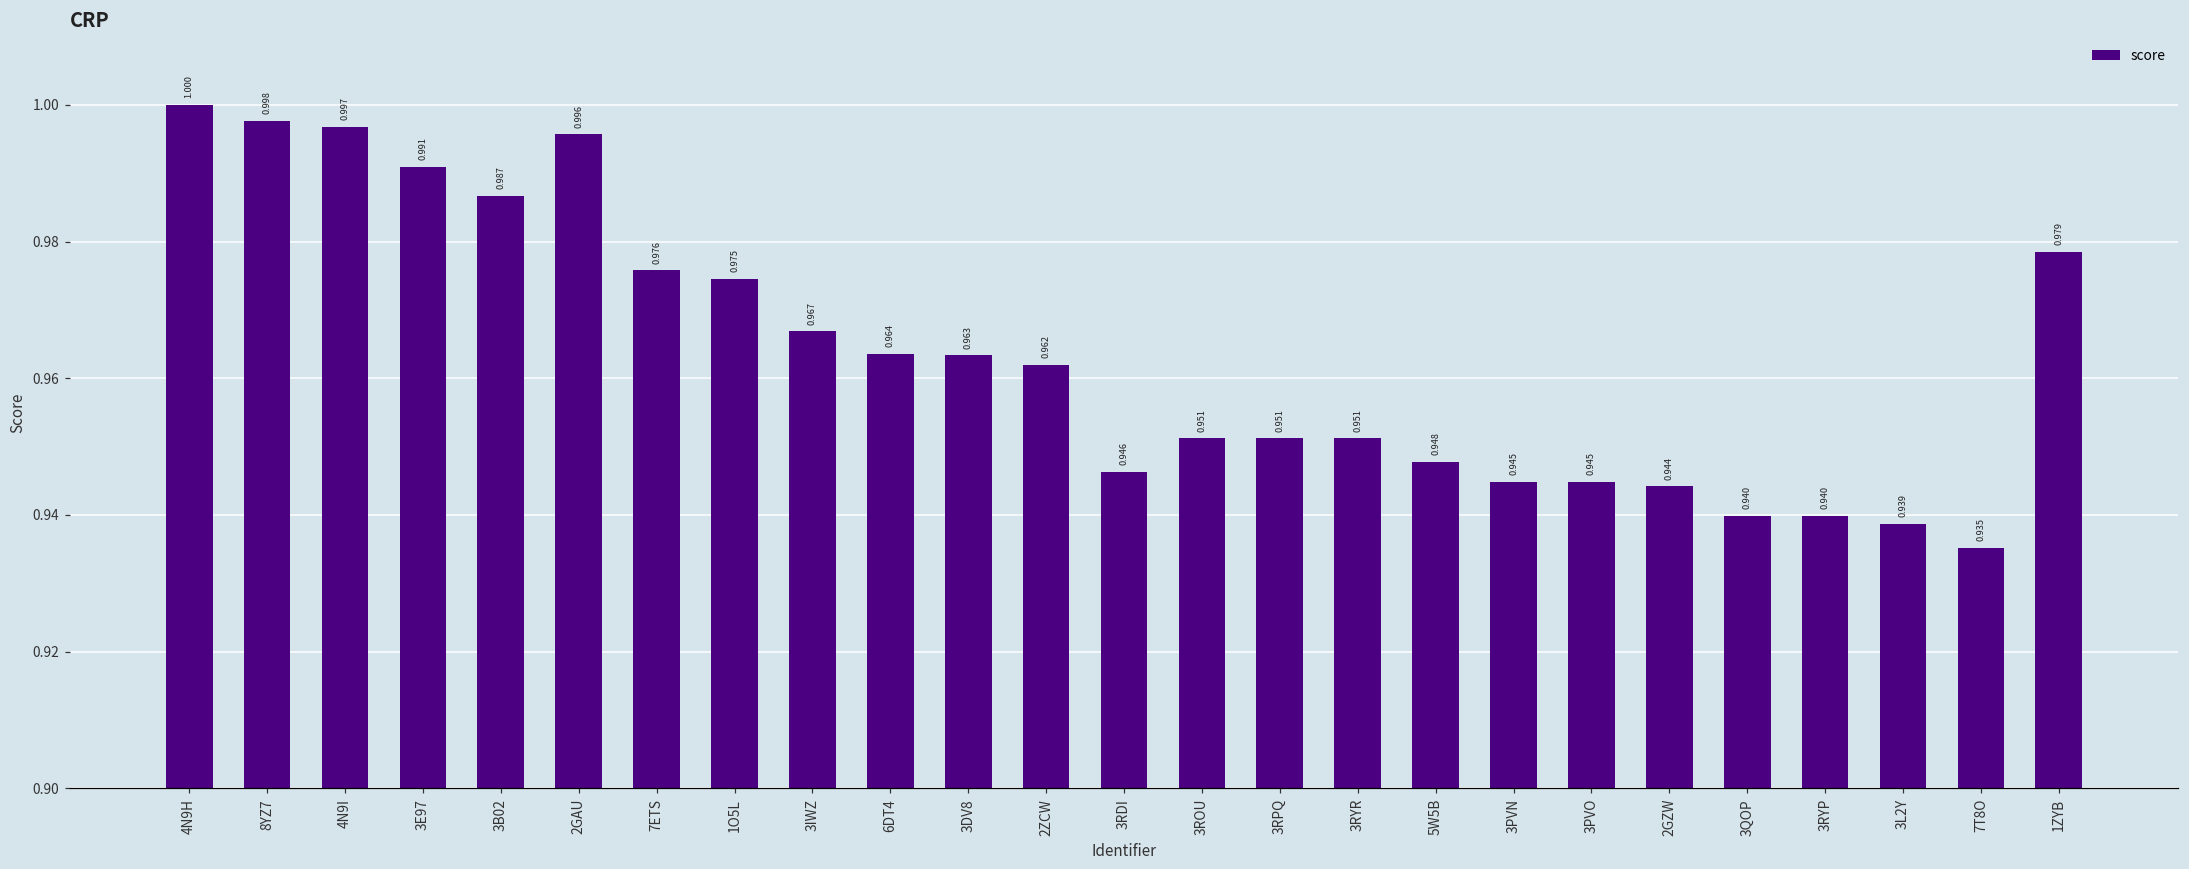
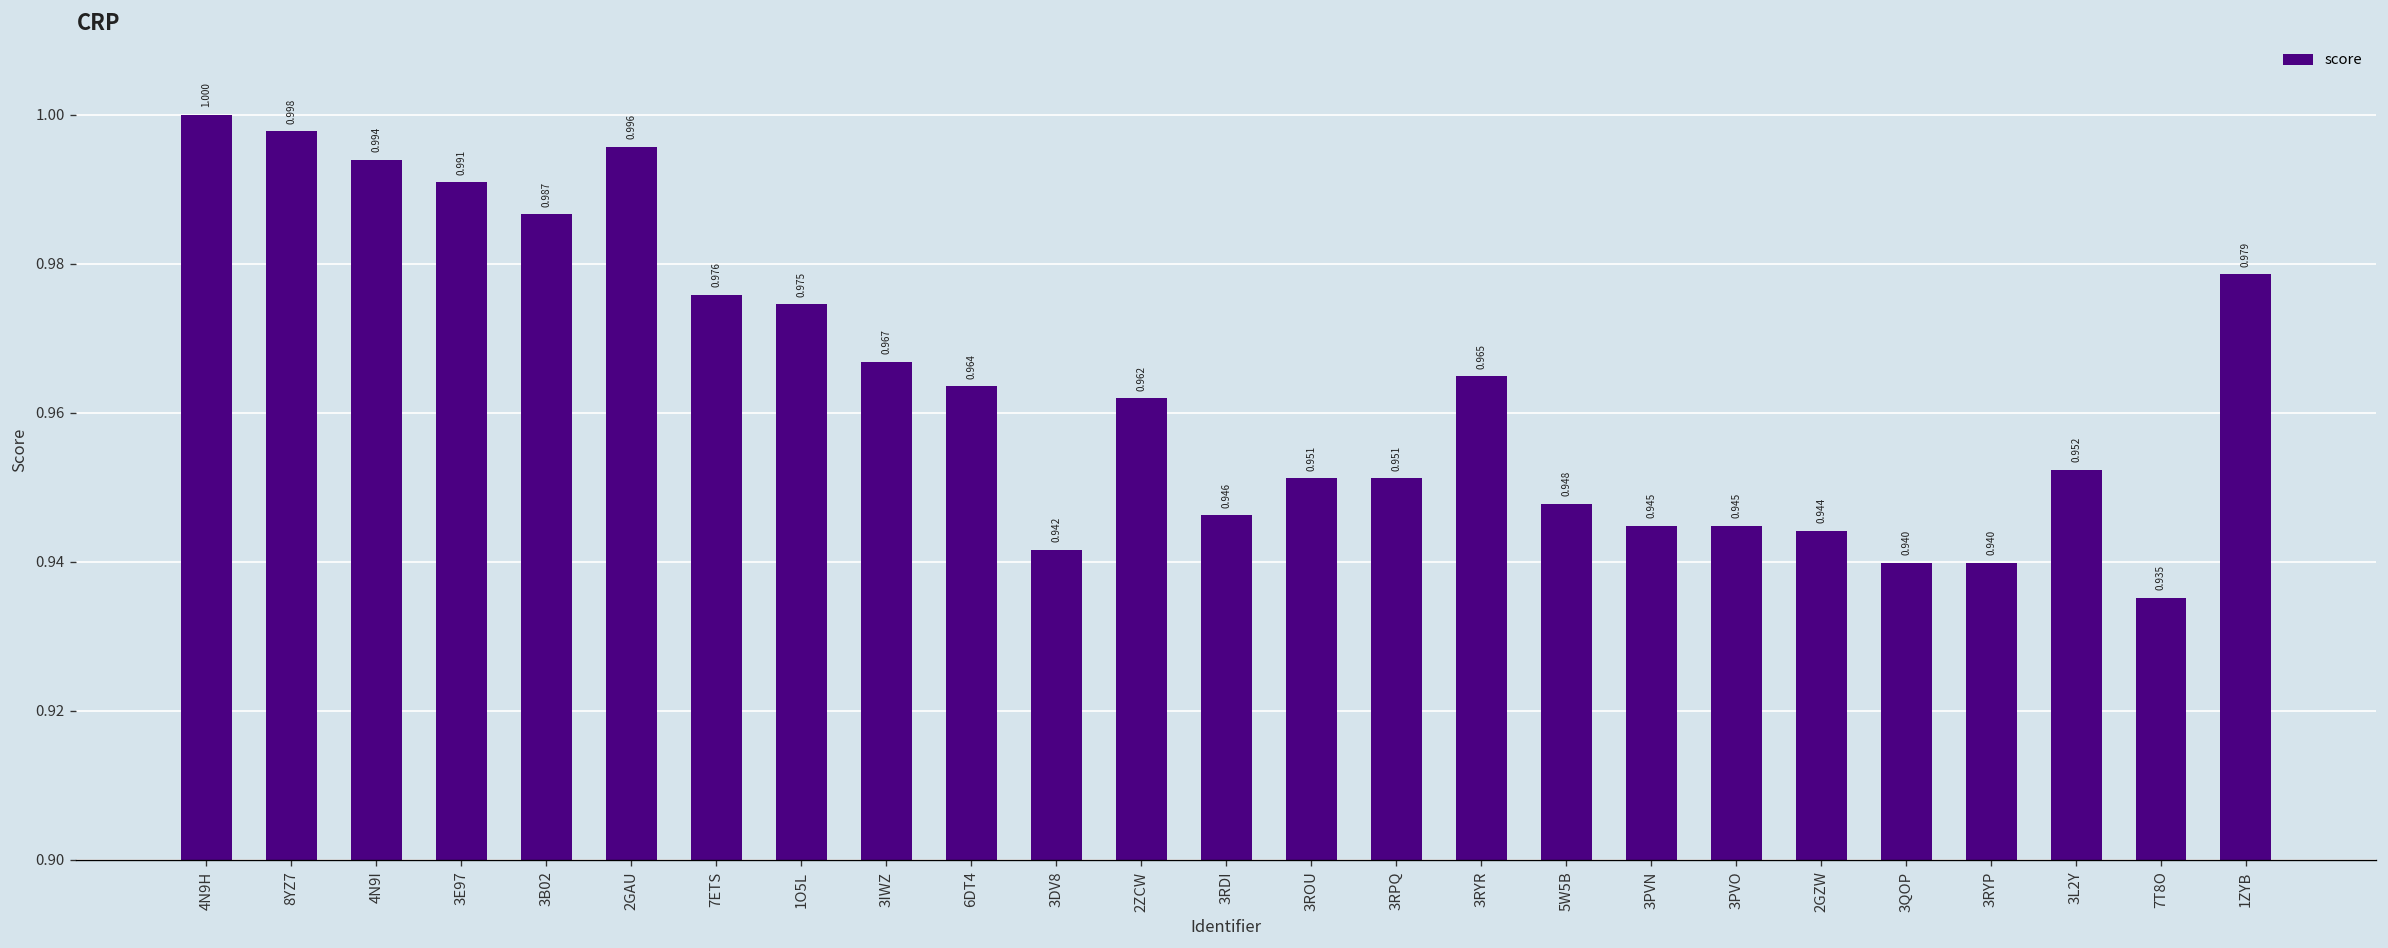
4N9I: 0.997 -> 0.994
3DV8: 0.963 -> 0.942
3RYR: 0.951 -> 0.965
3L2Y: 0.939 -> 0.952
